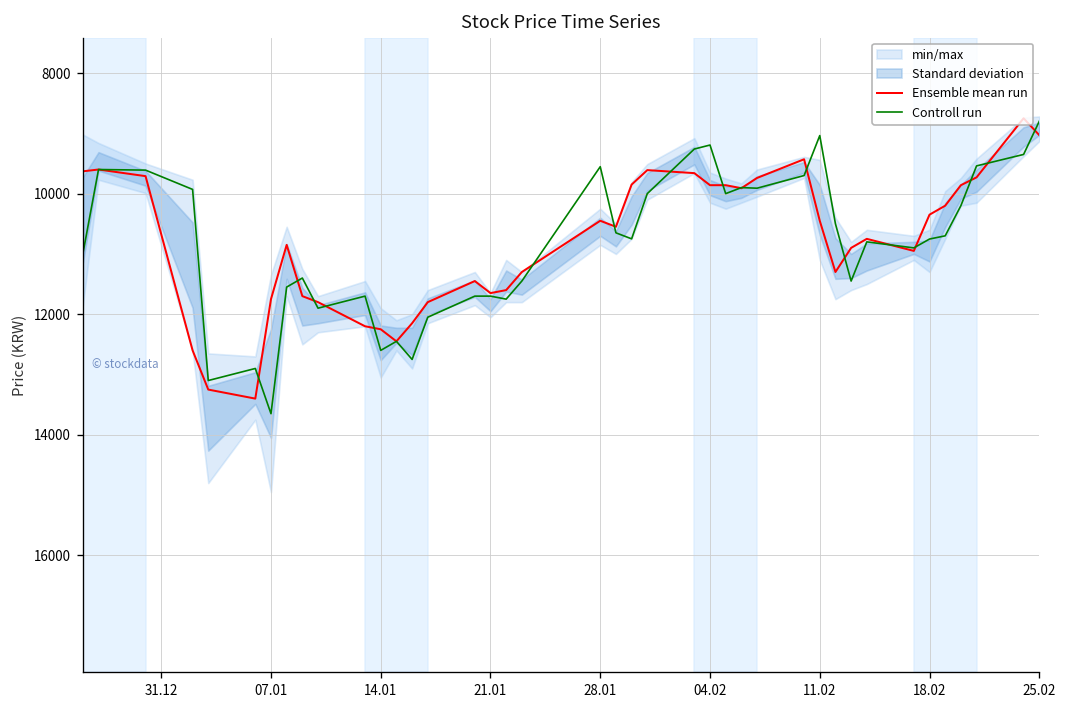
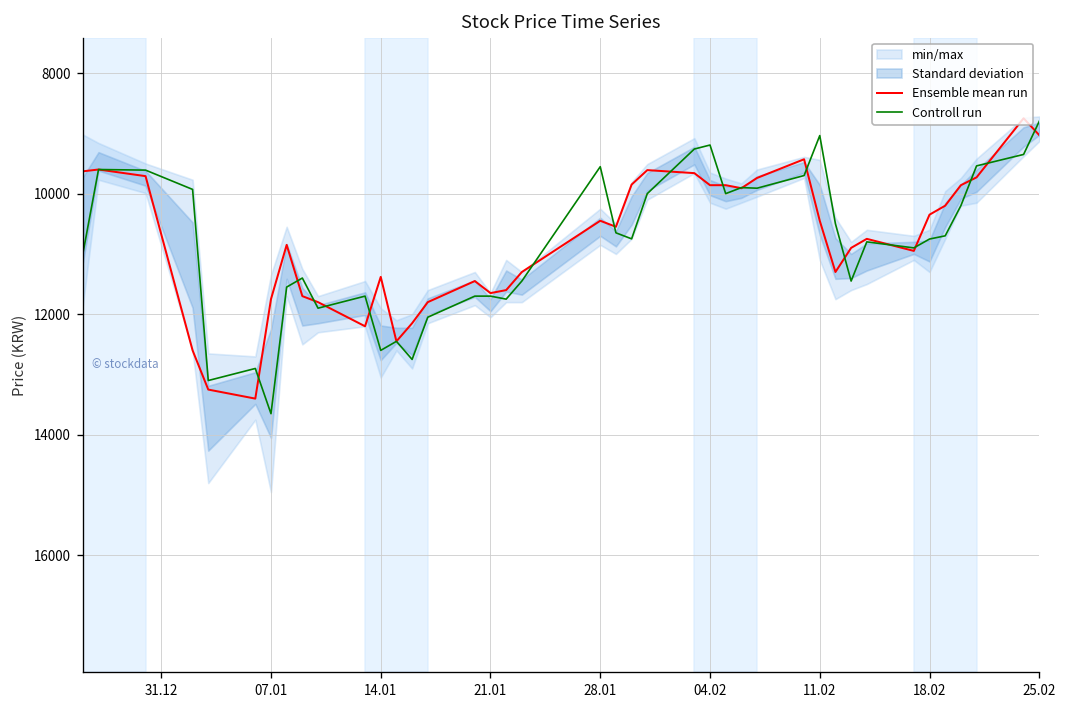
Ensemble mean run, 14.01: 12300 -> 11400
